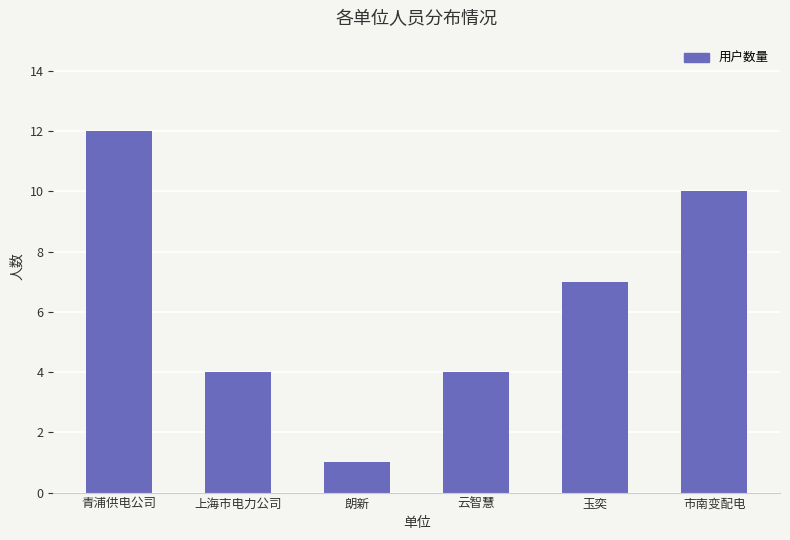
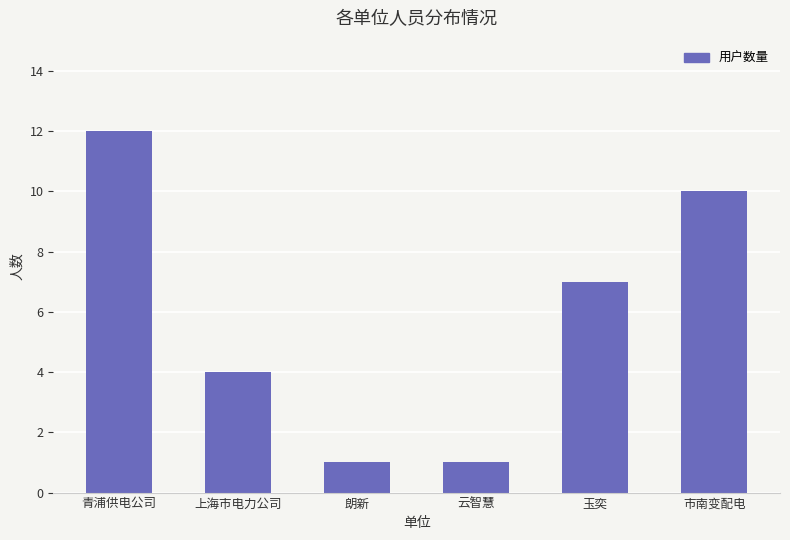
云智慧: 4 -> 1
